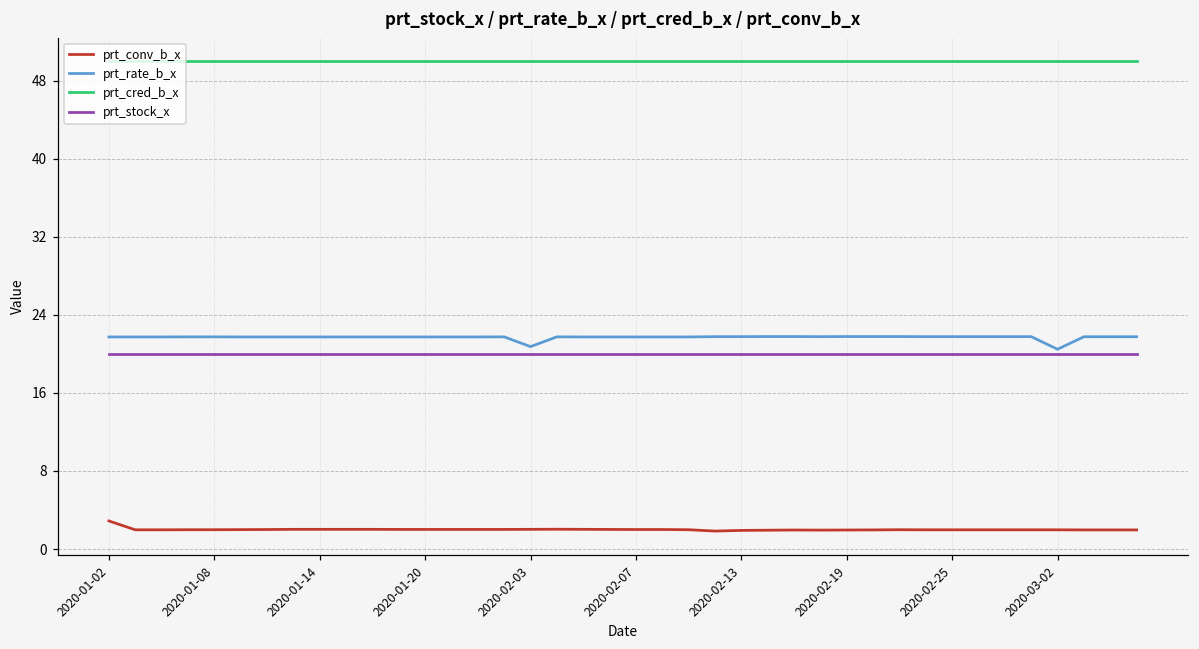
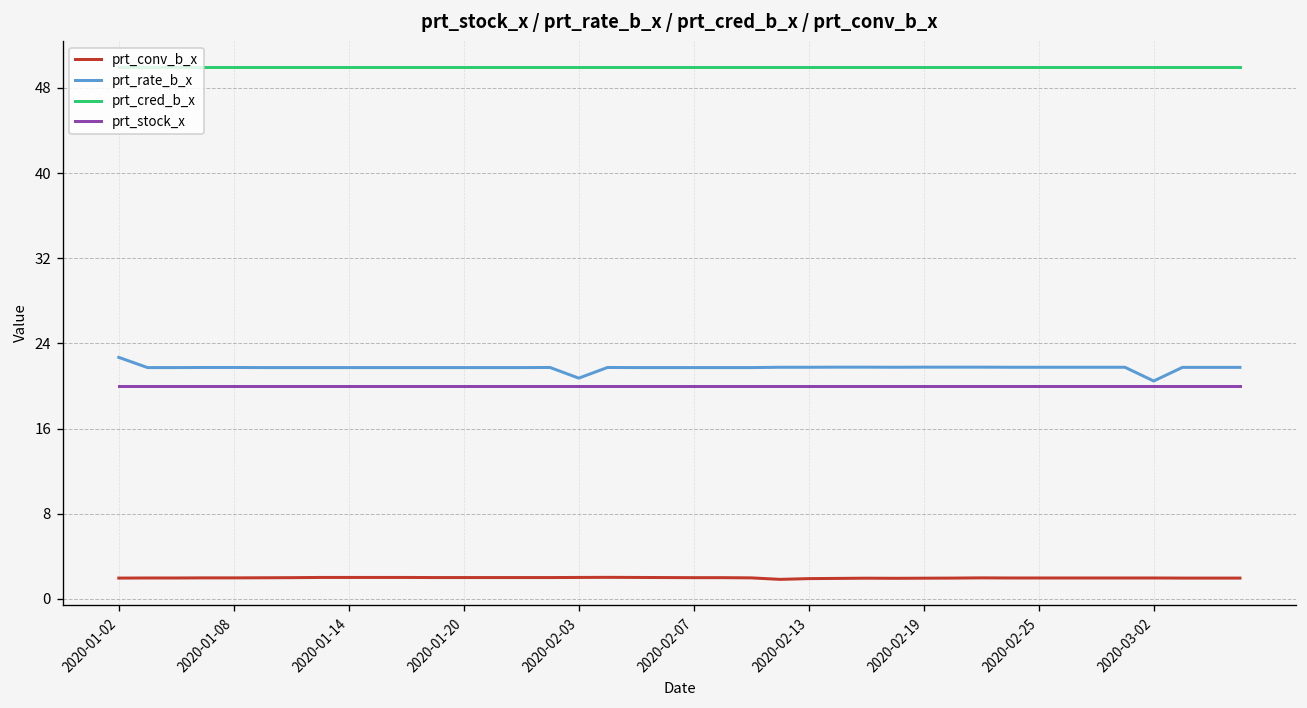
prt_conv_b_x, 2020-01-02: 3 -> 2
prt_rate_b_x, 2020-01-02: 22 -> 23
